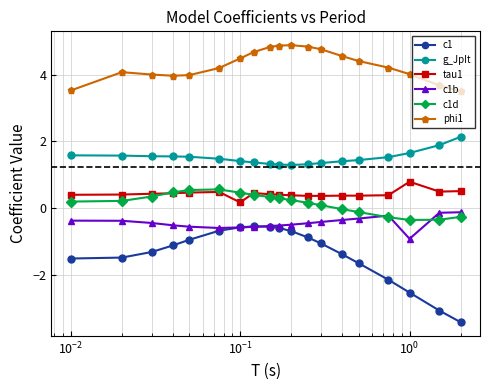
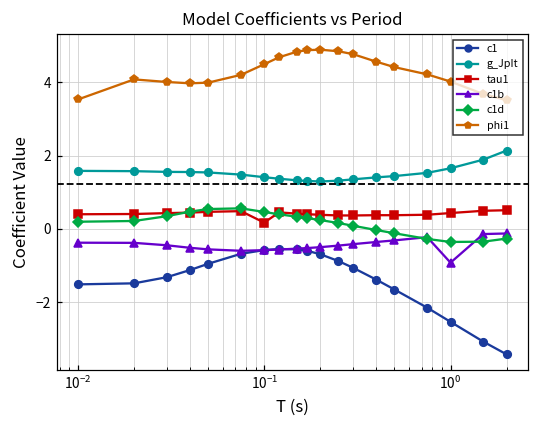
tau1, 10^0: 0.8 -> 0.4
